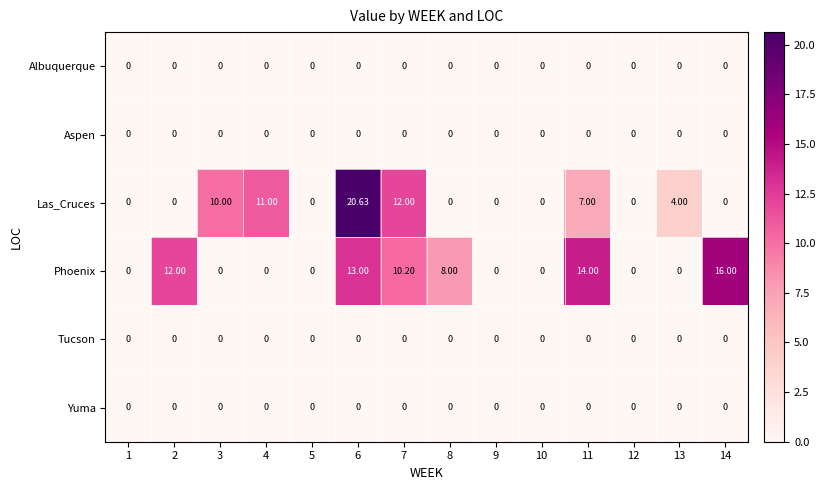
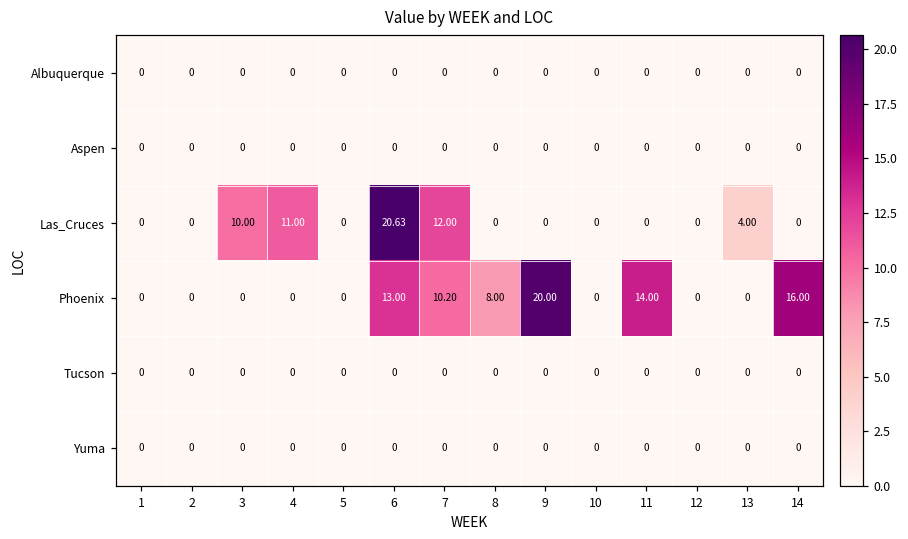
Las_Cruces, 11: 7.00 -> 0
Phoenix, 2: 12.00 -> 0
Phoenix, 9: 0 -> 20.00
